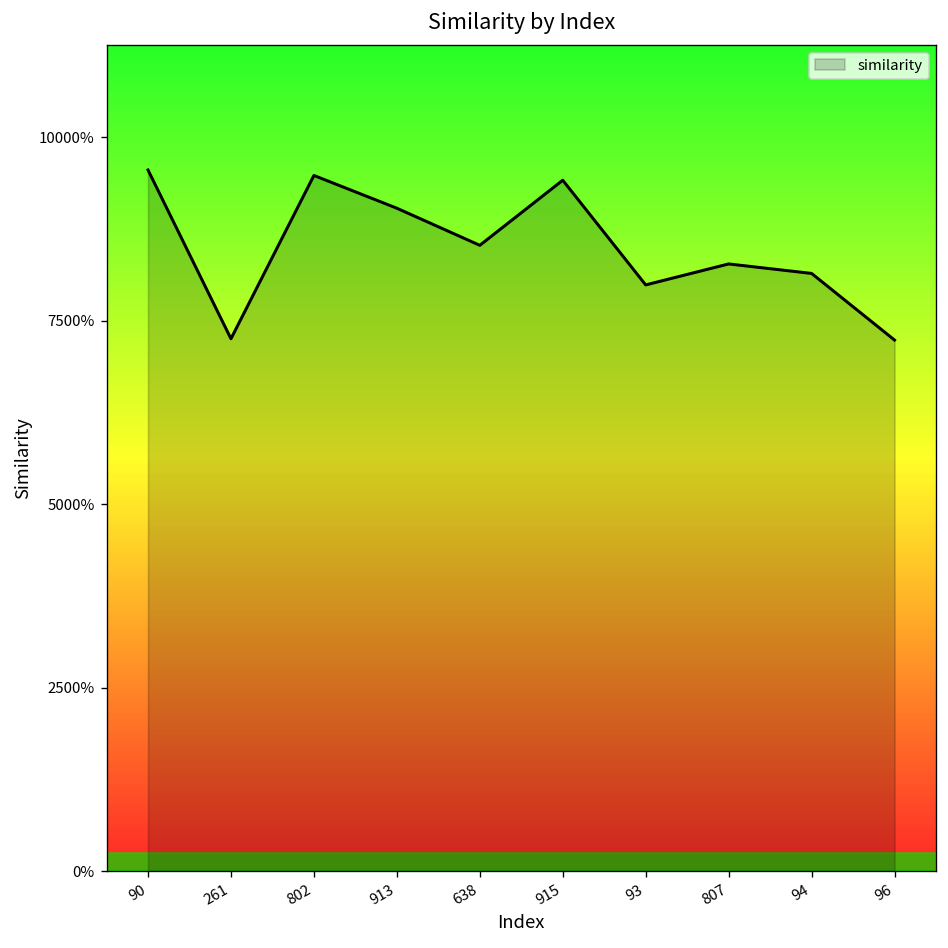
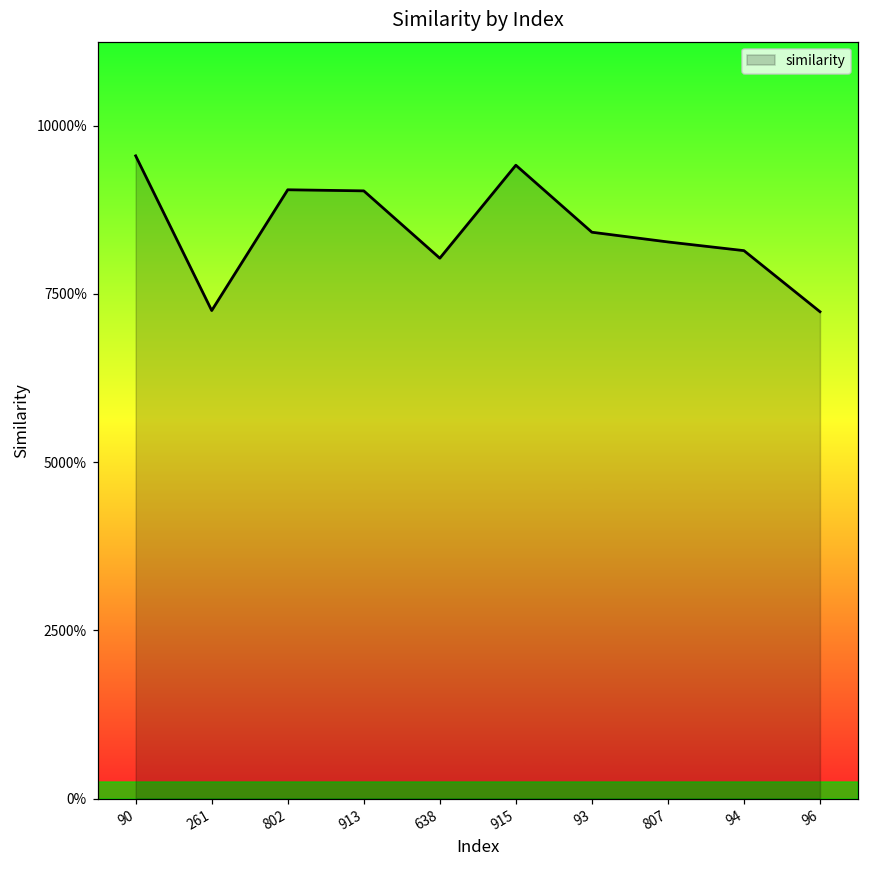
802: 9500% -> 9000%
638: 8500% -> 8000%
93: 8000% -> 8400%
